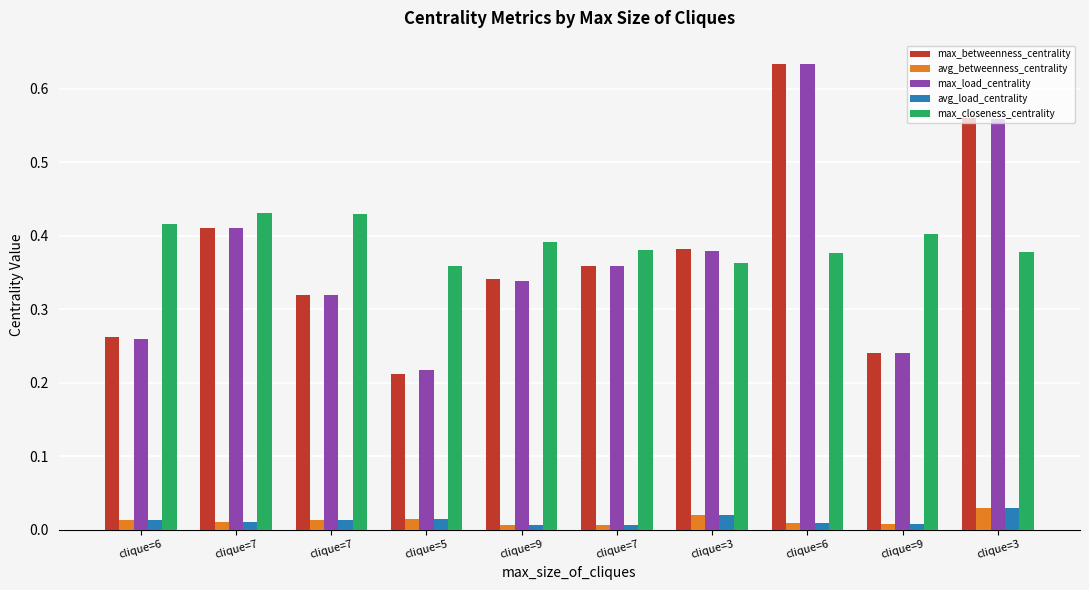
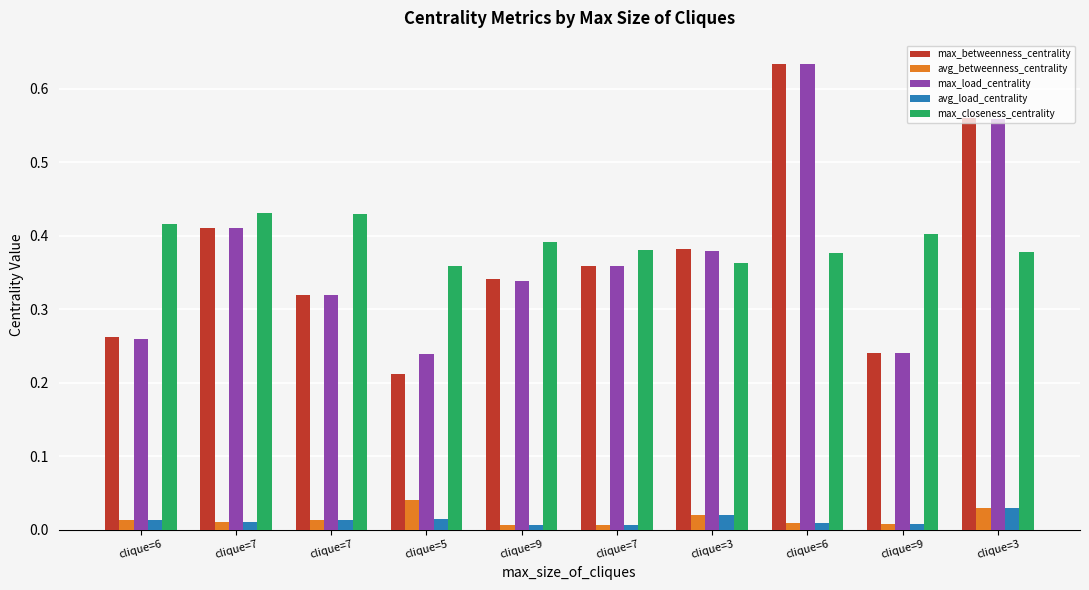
avg_betweenness_centrality, clique=5: 0.02 -> 0.04
max_load_centrality, clique=5: 0.22 -> 0.24
